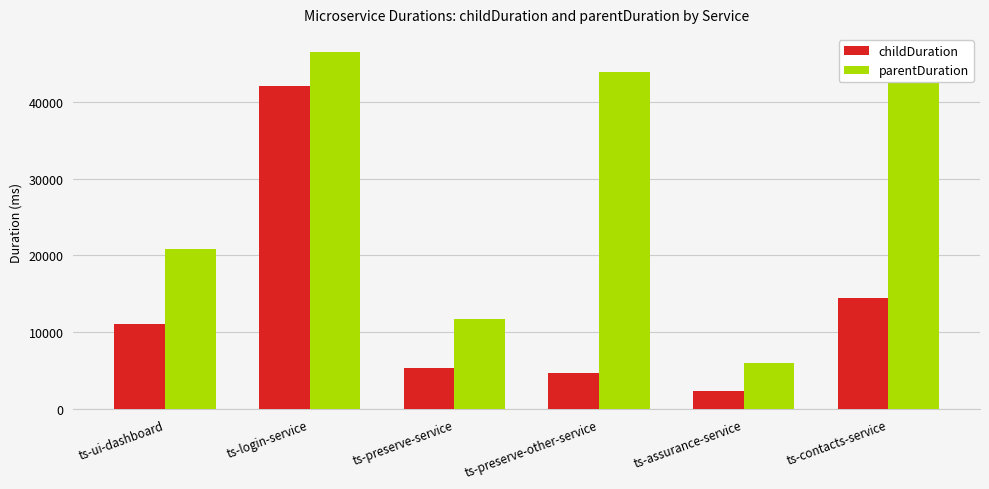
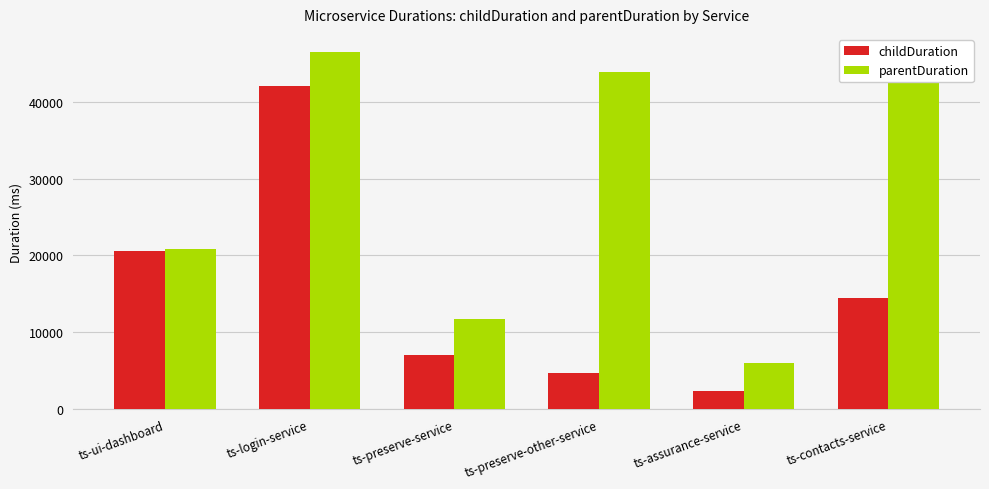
childDuration, ts-ui-dashboard: 11000 -> 21000
childDuration, ts-preserve-service: 5000 -> 7000
